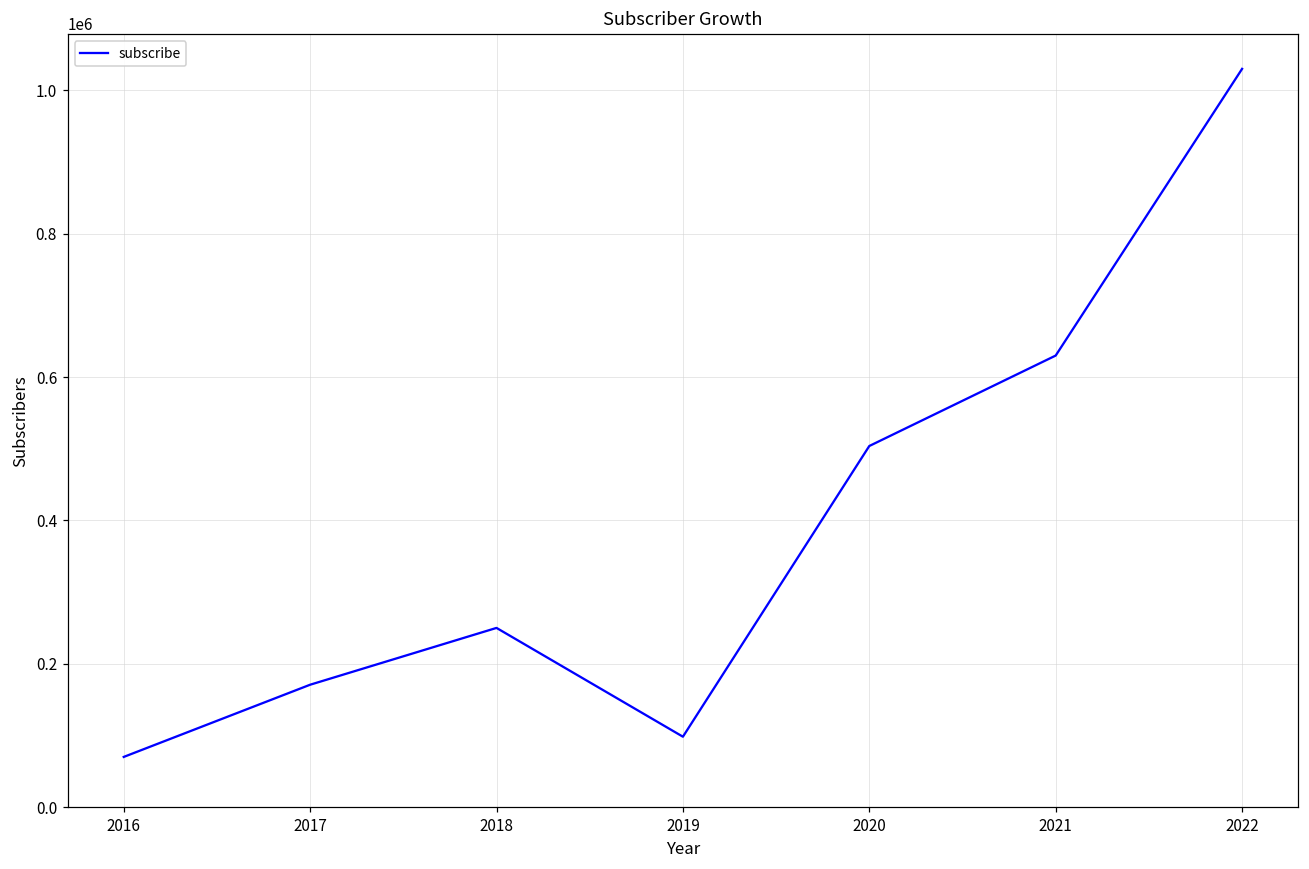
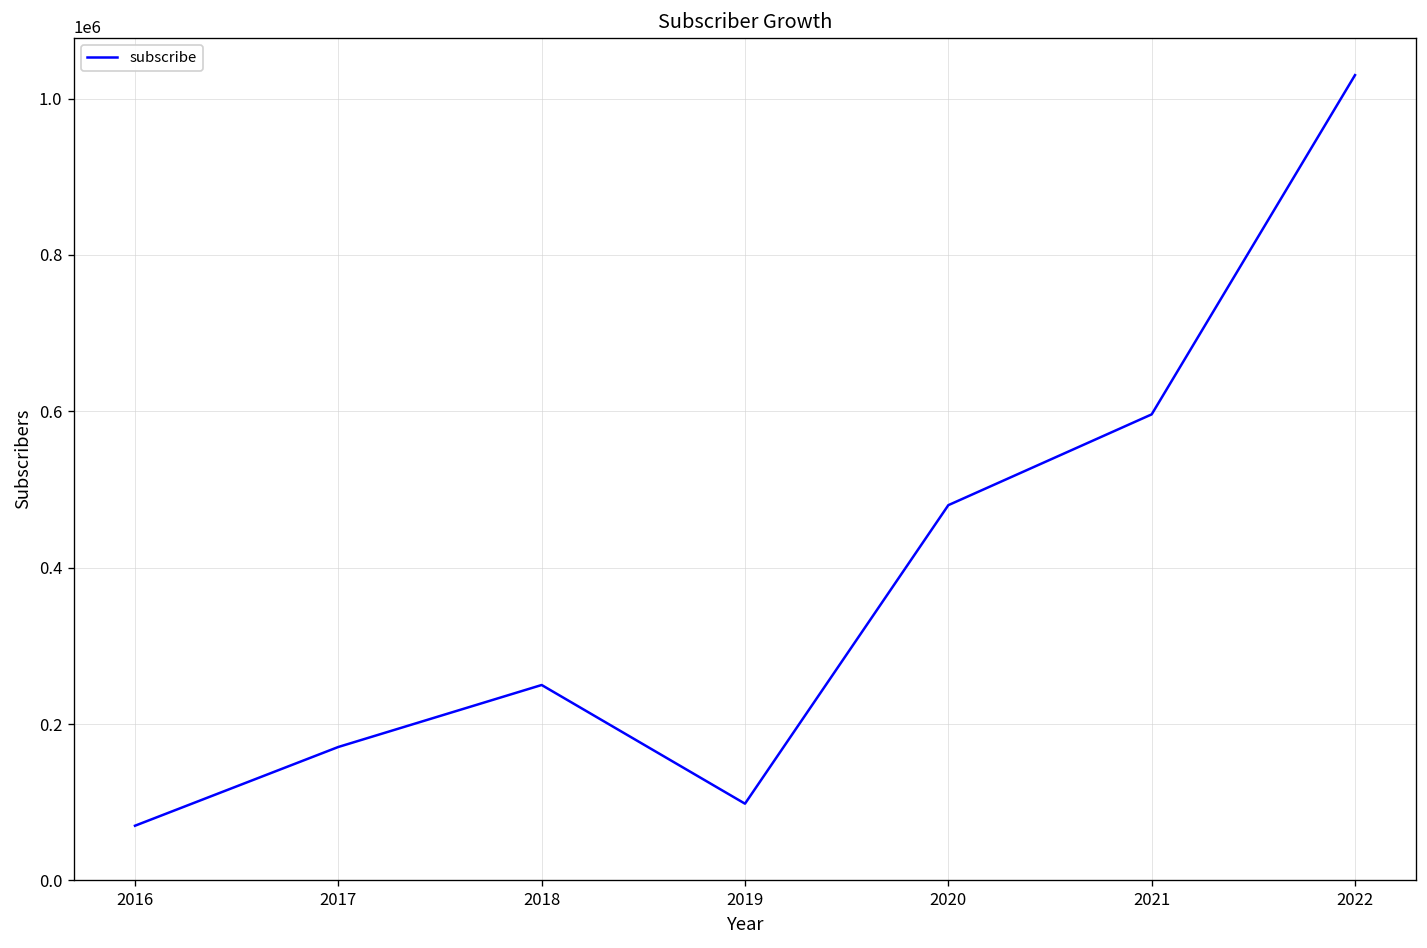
2020: 500000 -> 480000
2021: 630000 -> 600000
